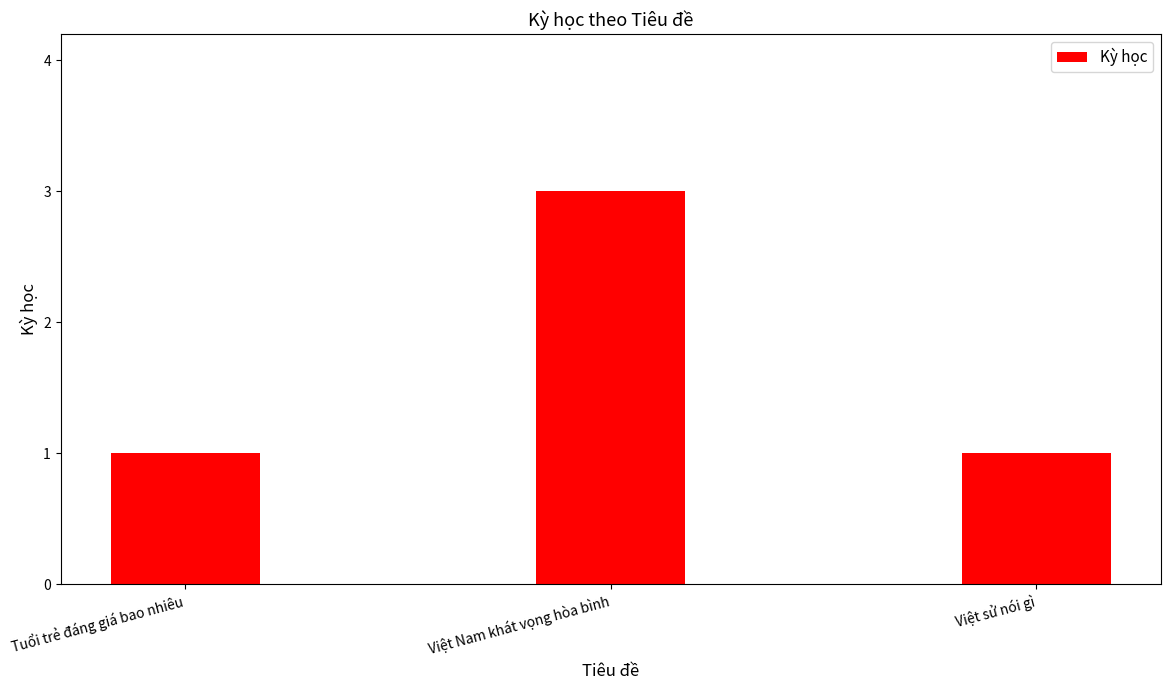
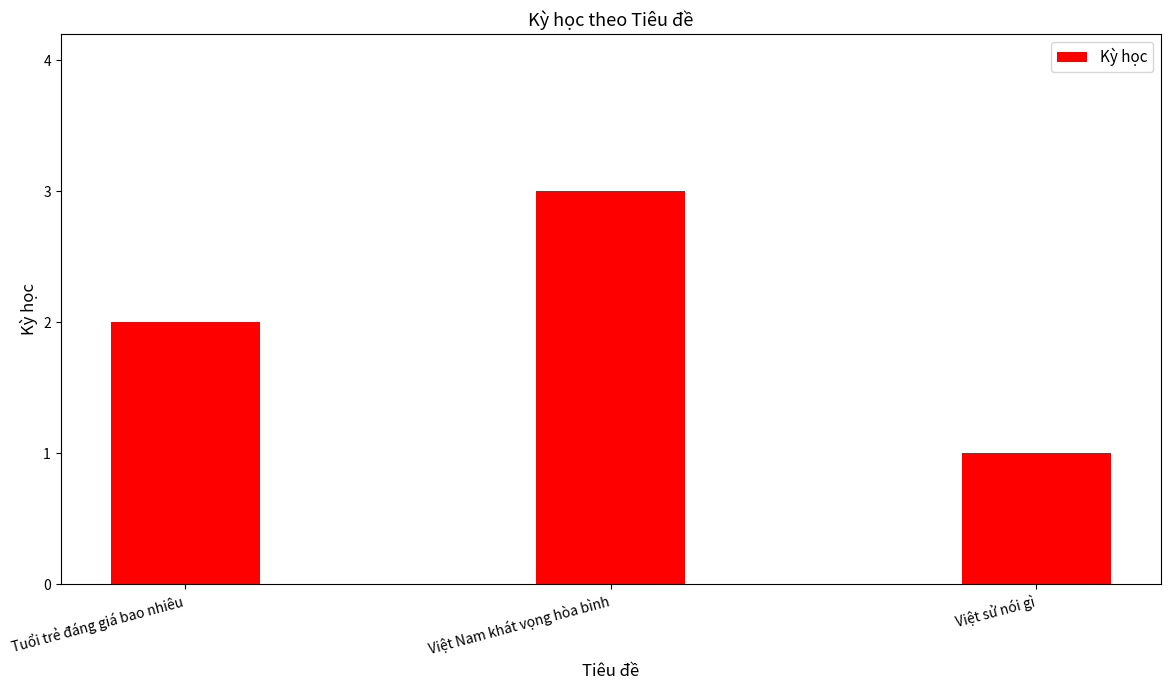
Tuổi trẻ đáng giá bao nhiêu: 1 -> 2
